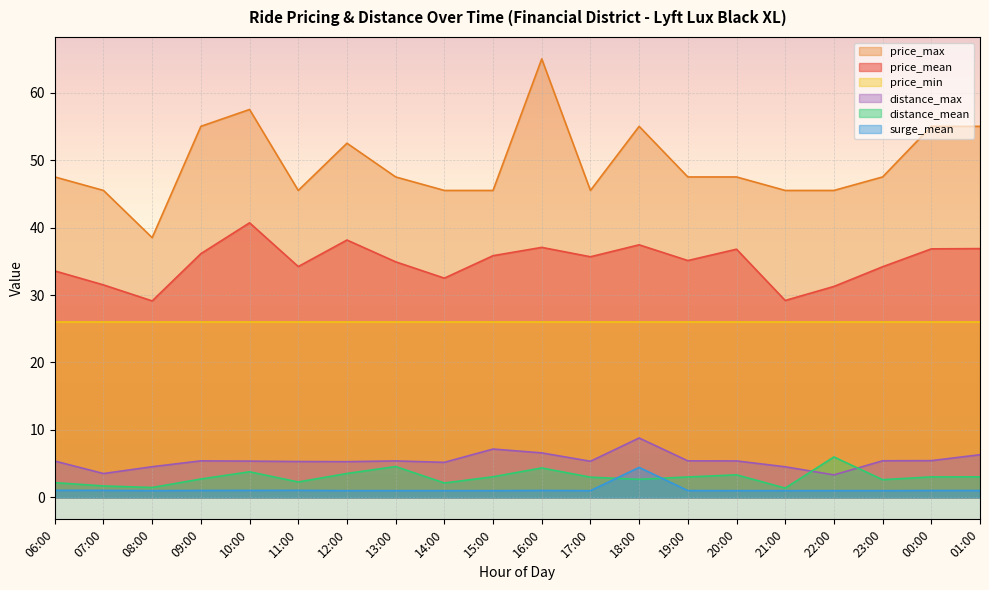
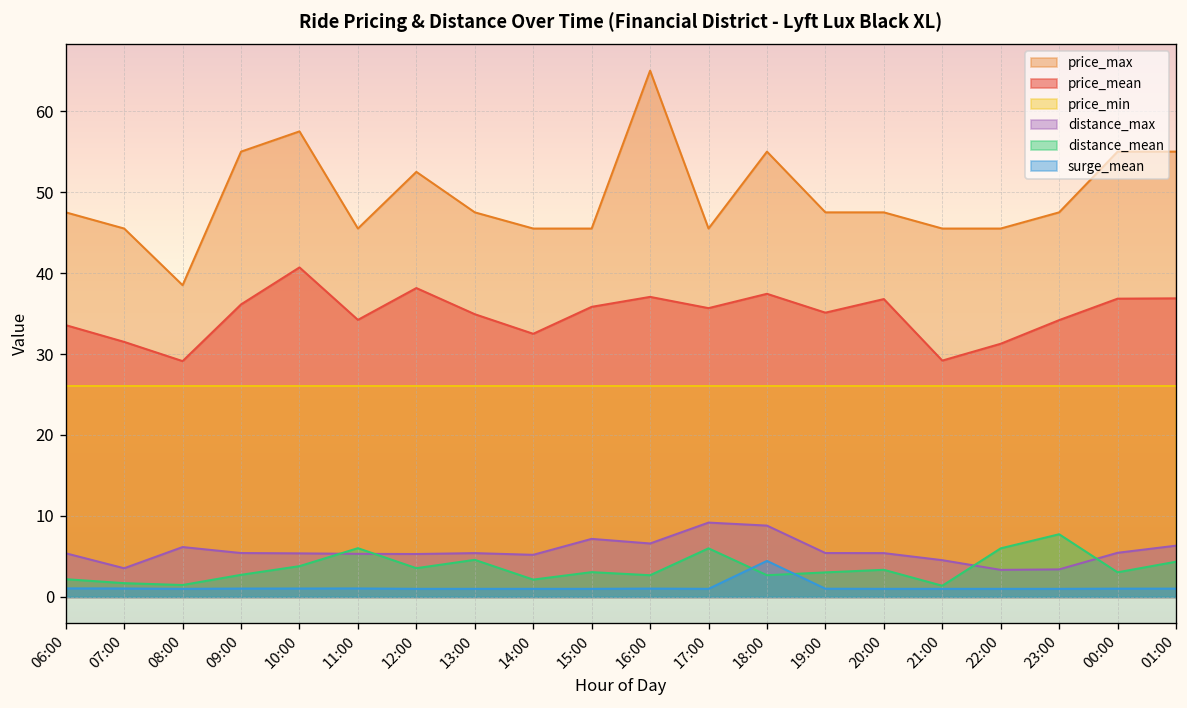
distance_max, 08:00: 5 -> 6
distance_mean, 11:00: 2 -> 6
distance_mean, 16:00: 4 -> 3
distance_max, 17:00: 5 -> 9
distance_mean, 17:00: 3 -> 6
distance_max, 23:00: 5 -> 3
distance_mean, 23:00: 3 -> 8
distance_mean, 01:00: 3 -> 4
